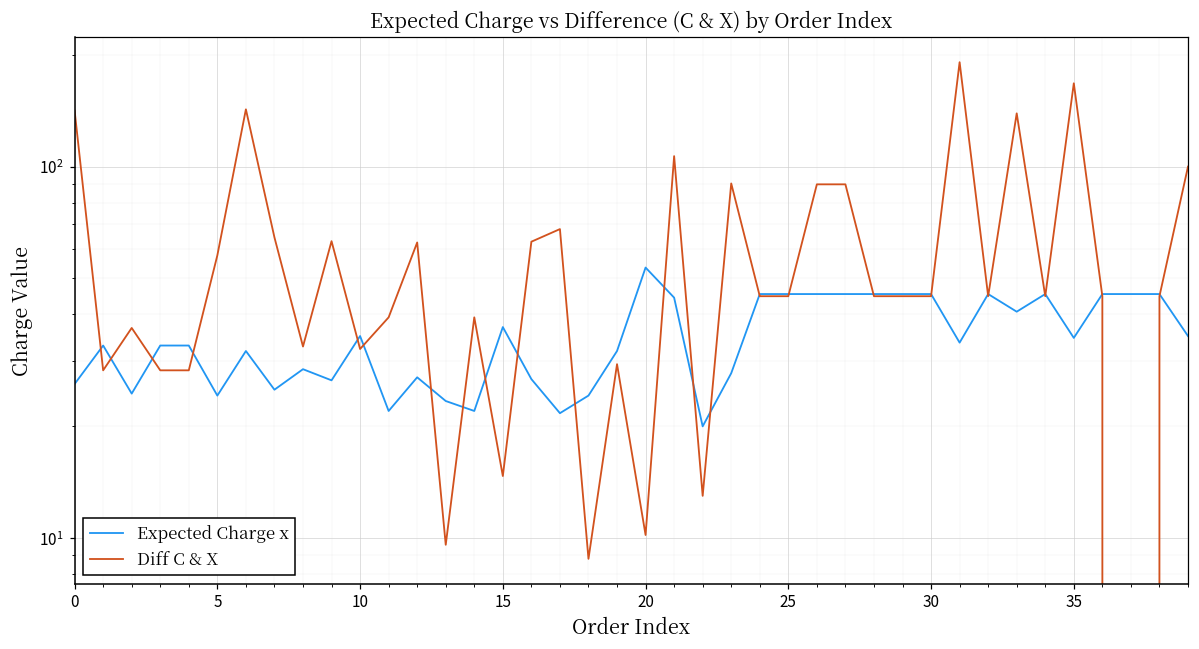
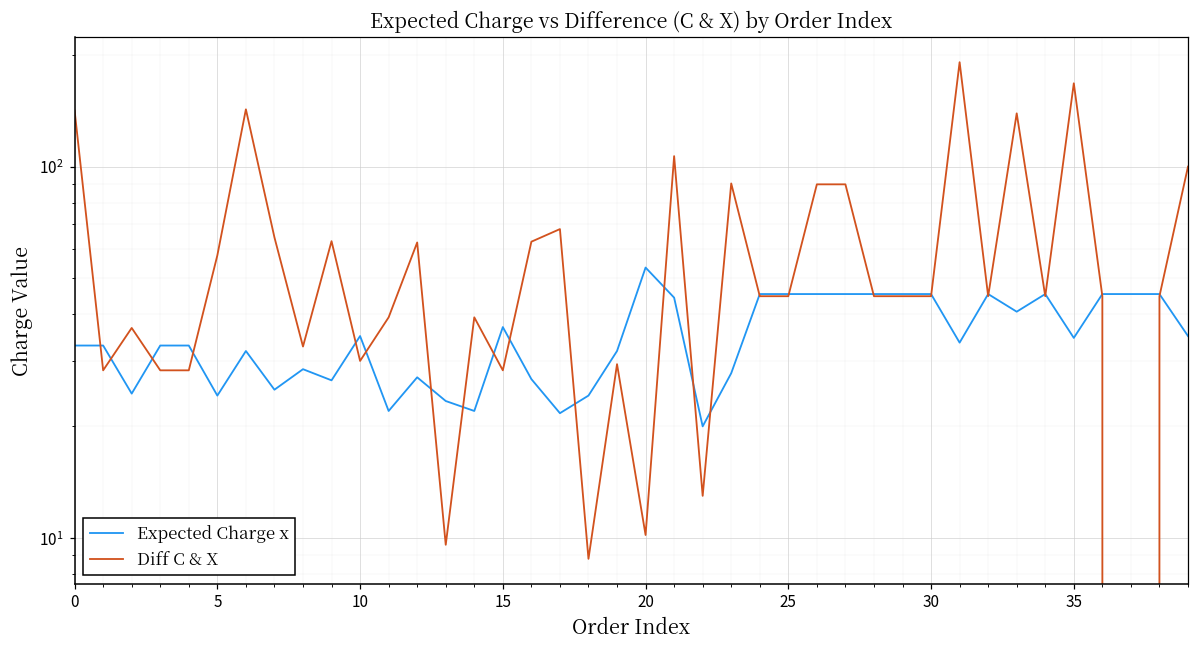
Expected Charge x, 0: 26 -> 33
Diff C & X, 10: 32 -> 30
Diff C & X, 15: 15 -> 28
